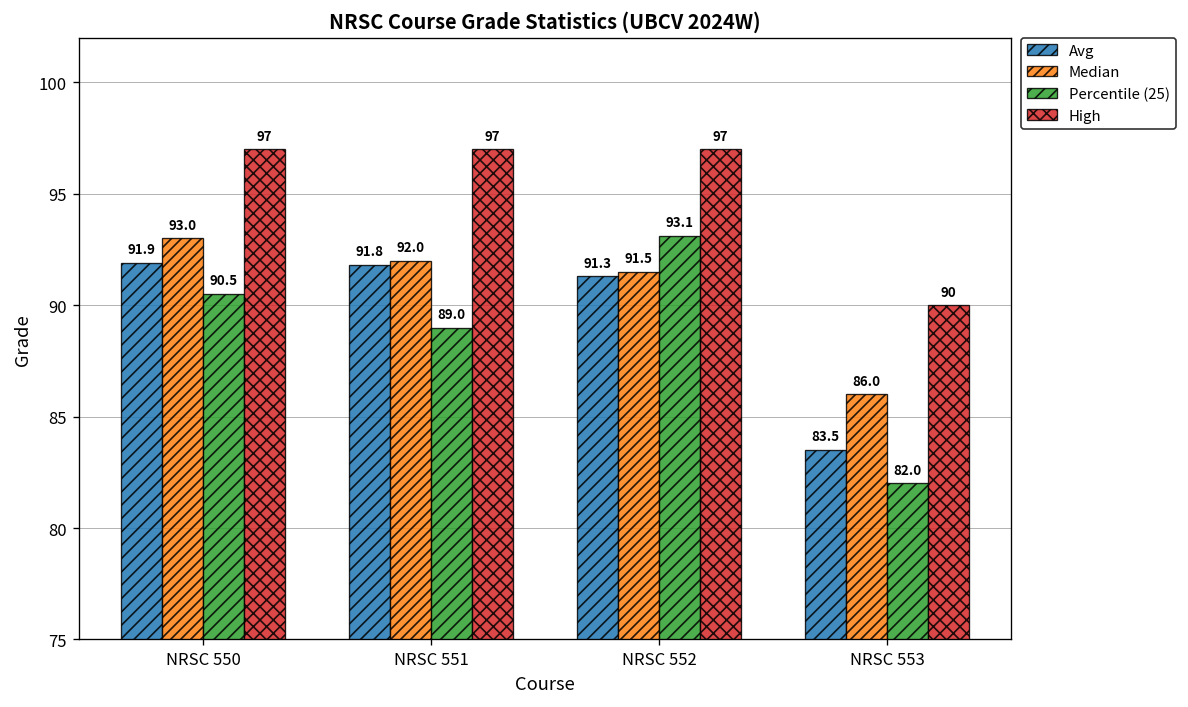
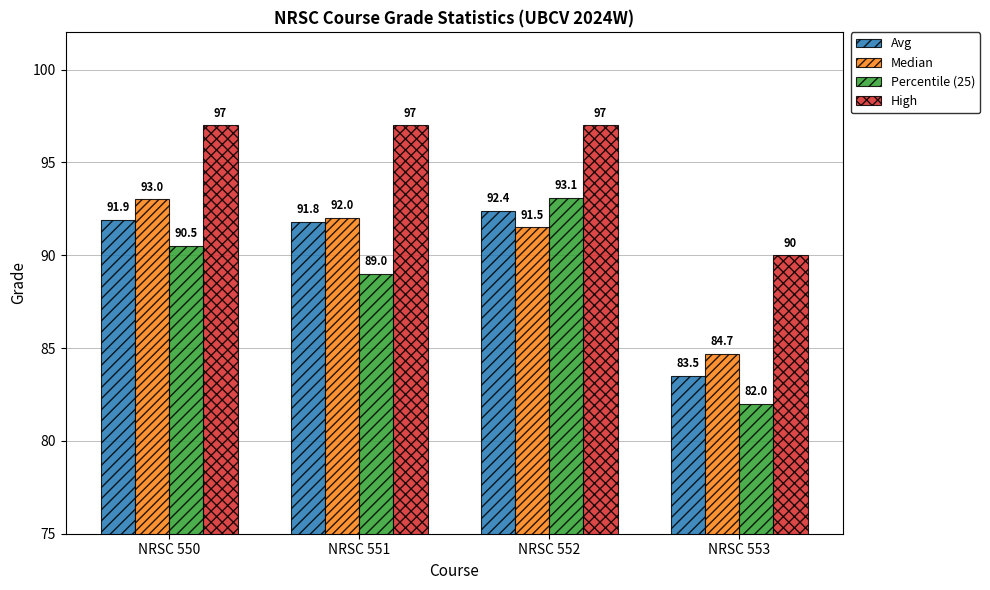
Avg, NRSC 552: 91.3 -> 92.4
Median, NRSC 553: 86.0 -> 84.7
